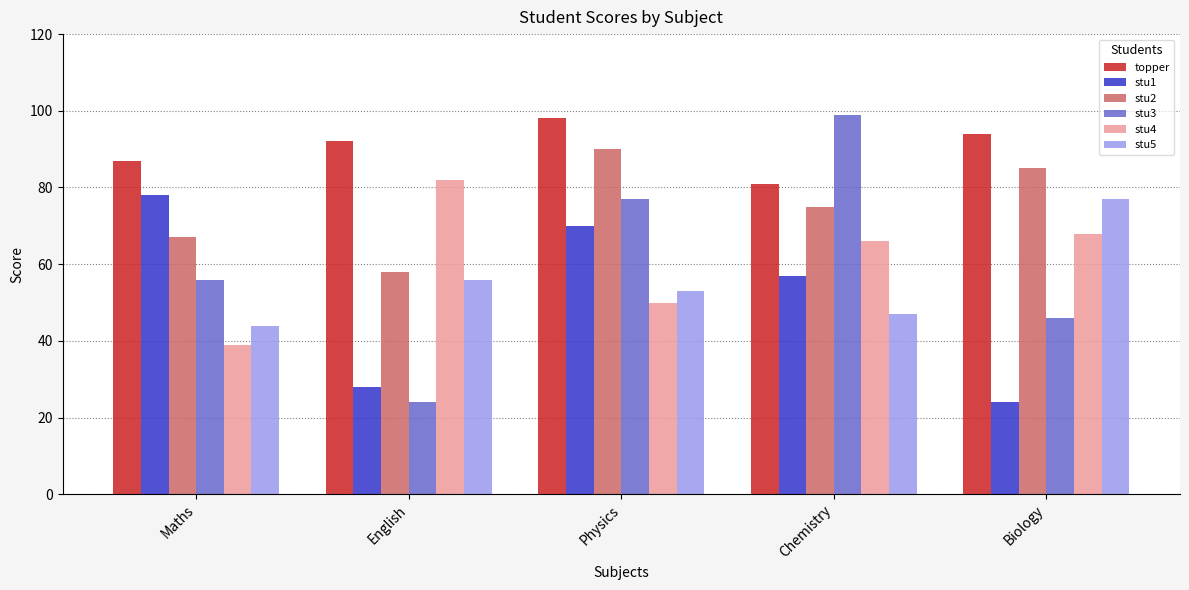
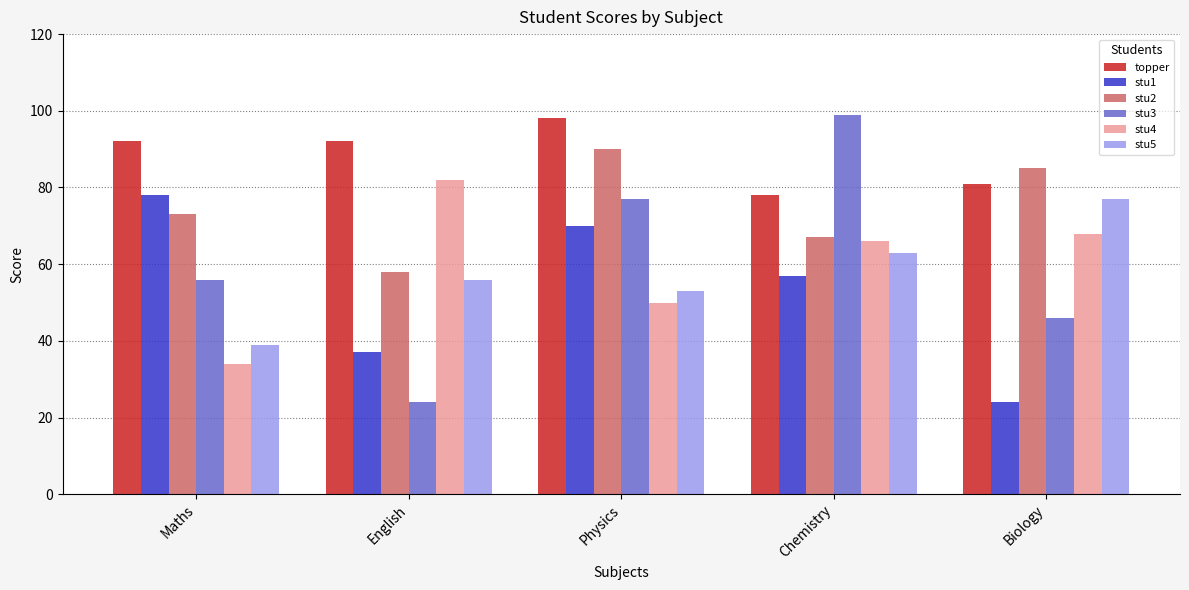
topper, Maths: 87 -> 92
stu2, Maths: 67 -> 73
stu4, Maths: 39 -> 34
stu5, Maths: 44 -> 39
stu1, English: 28 -> 37
topper, Chemistry: 81 -> 78
stu2, Chemistry: 75 -> 67
stu5, Chemistry: 47 -> 63
topper, Biology: 94 -> 81
